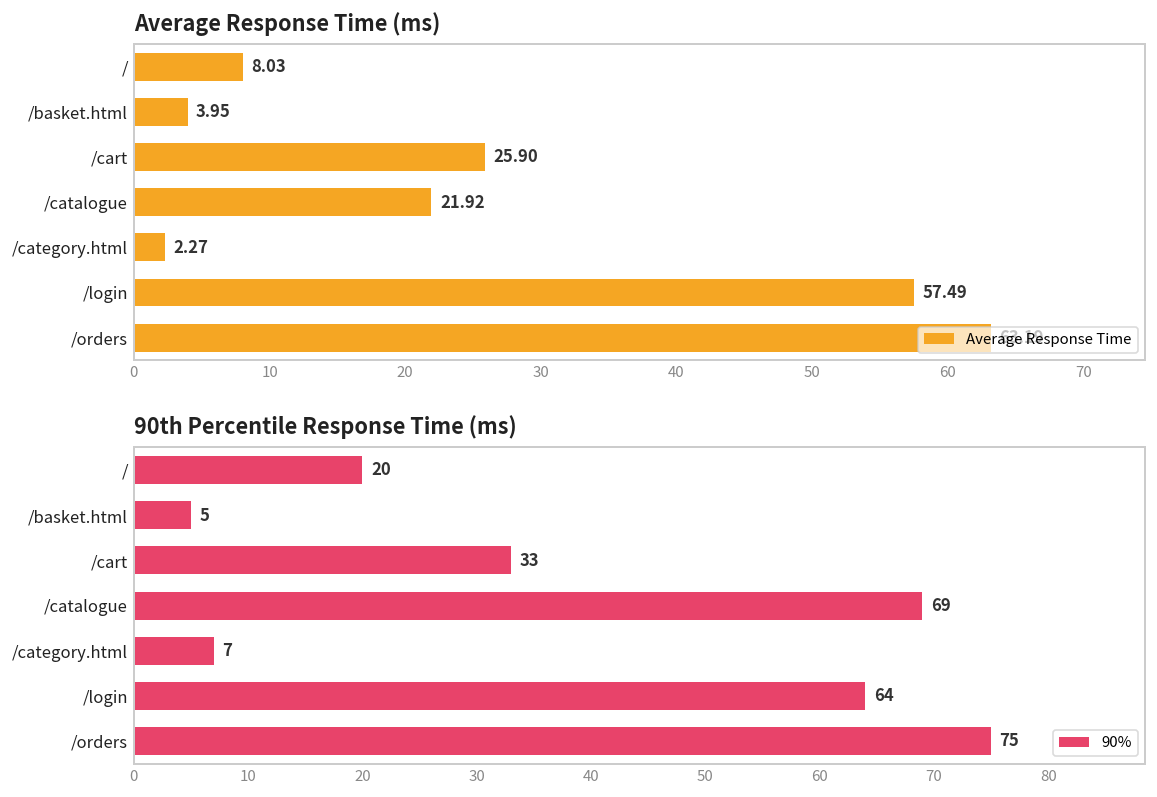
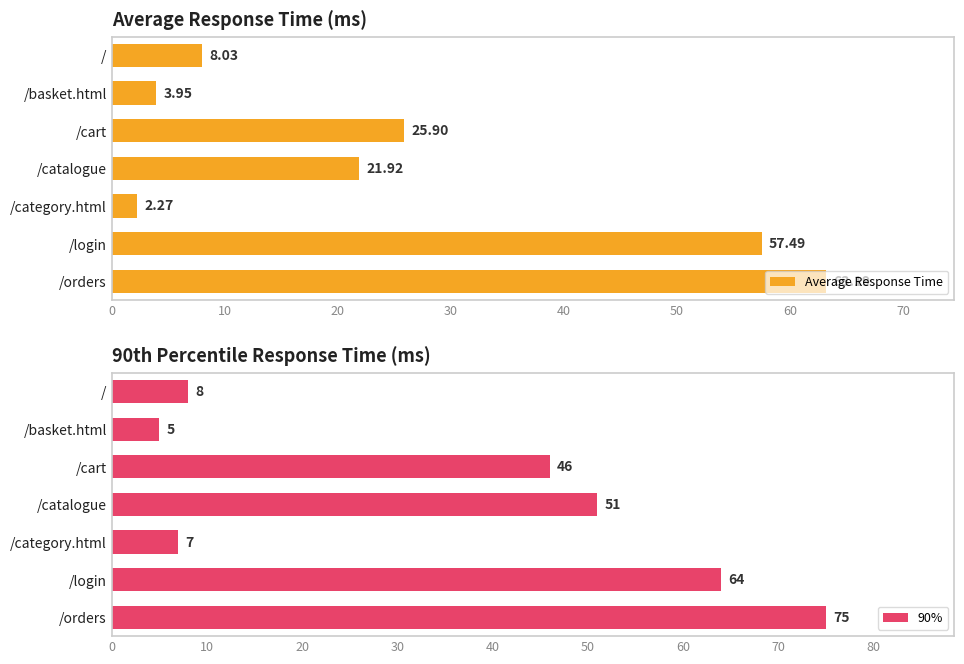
90th Percentile Response Time (ms), /: 20 -> 8
90th Percentile Response Time (ms), /cart: 33 -> 46
90th Percentile Response Time (ms), /catalogue: 69 -> 51
